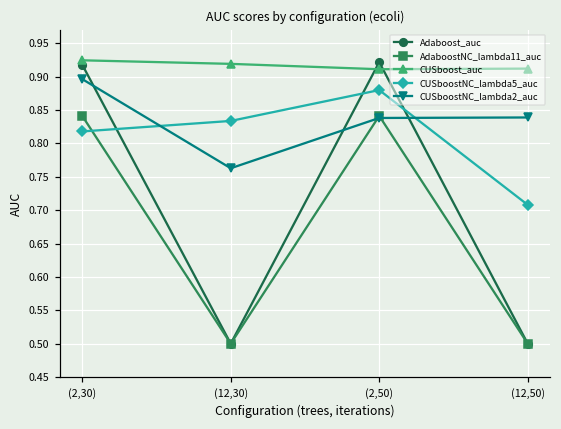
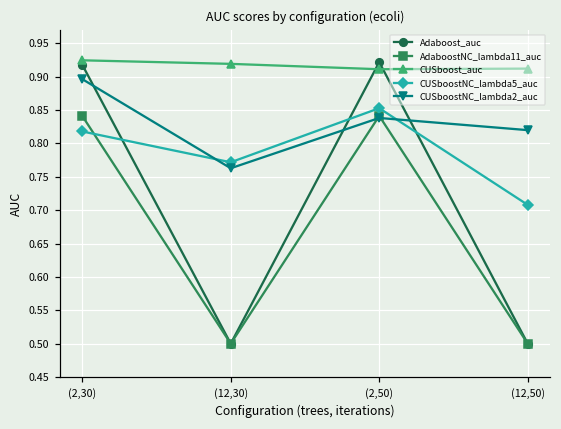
CUSboostNC_lambda5_auc, (12,30): 0.83 -> 0.77
CUSboostNC_lambda5_auc, (2,50): 0.88 -> 0.85
CUSboostNC_lambda2_auc, (12,50): 0.84 -> 0.82
